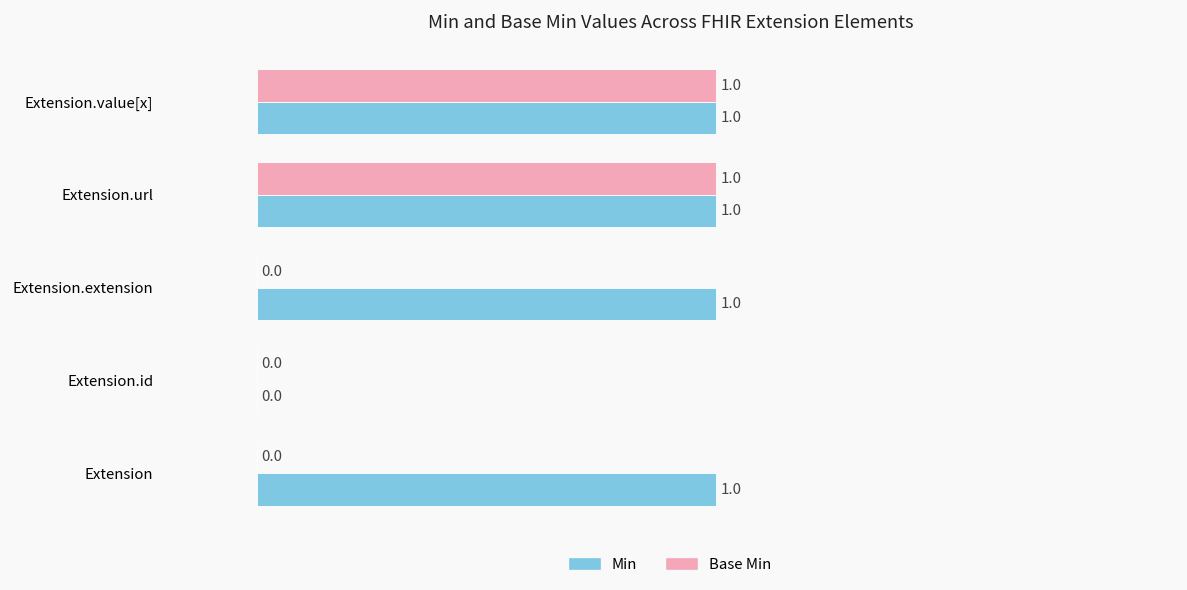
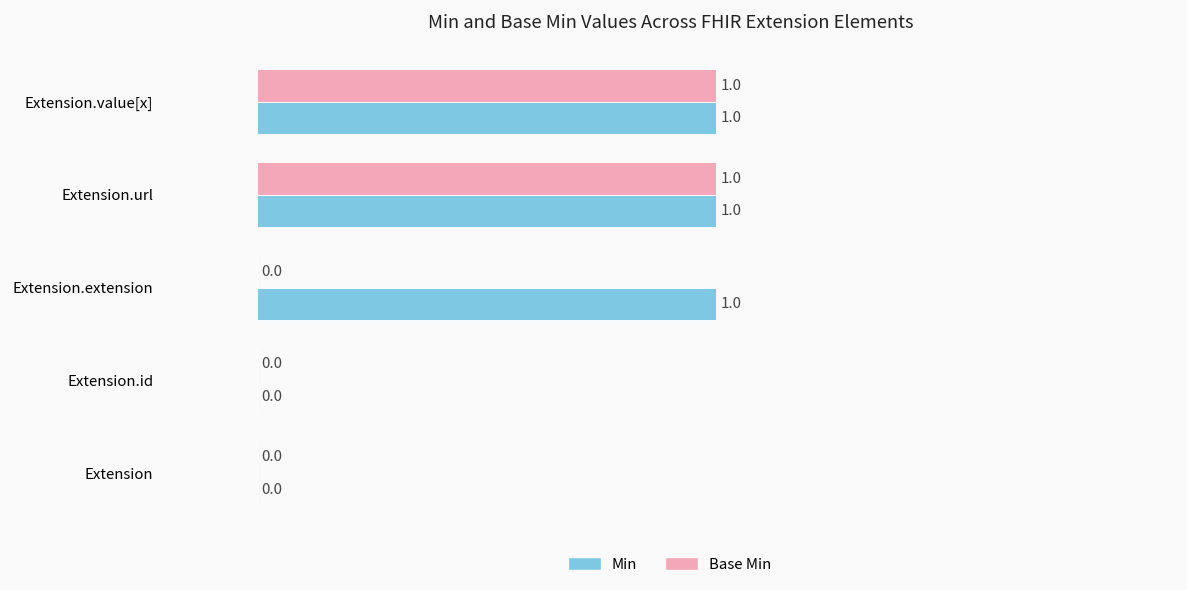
Min, Extension: 1.0 -> 0.0
